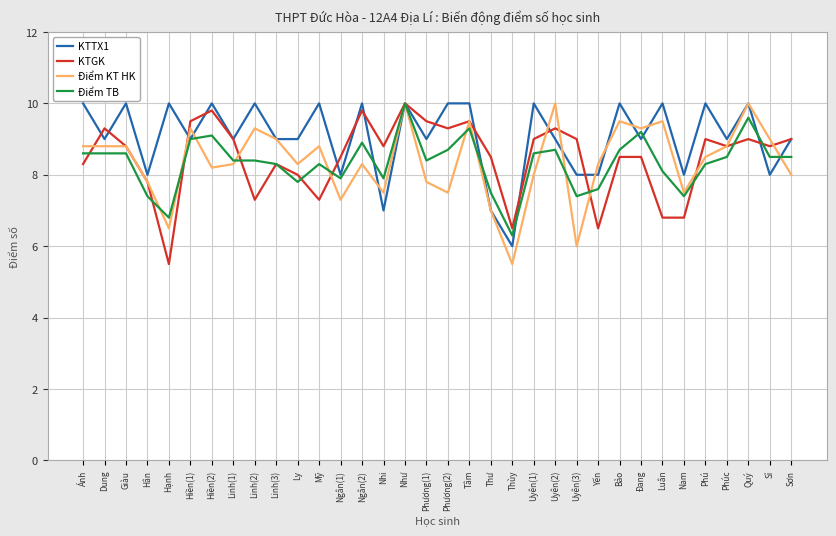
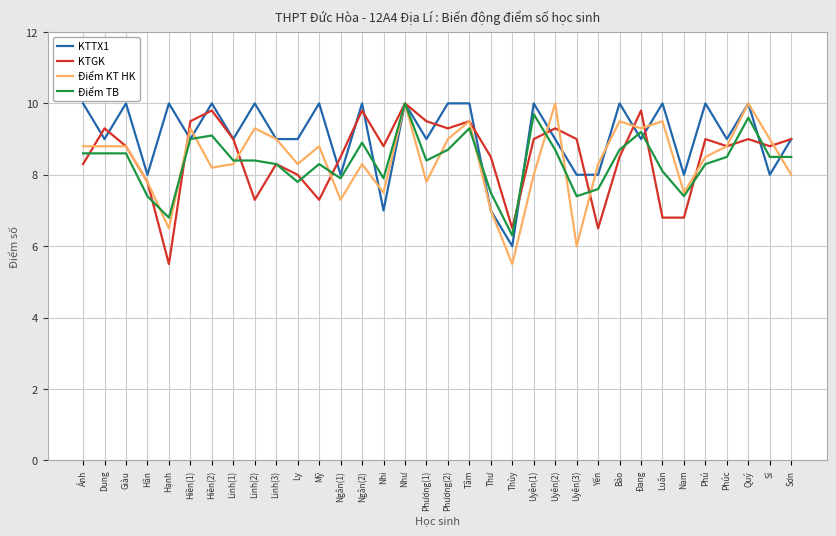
Điểm KT HK, Phương(2): 7.5 -> 9.0
Điểm TB, Uyên(1): 8.6 -> 9.7
KTGK, Đang: 8.5 -> 9.8
